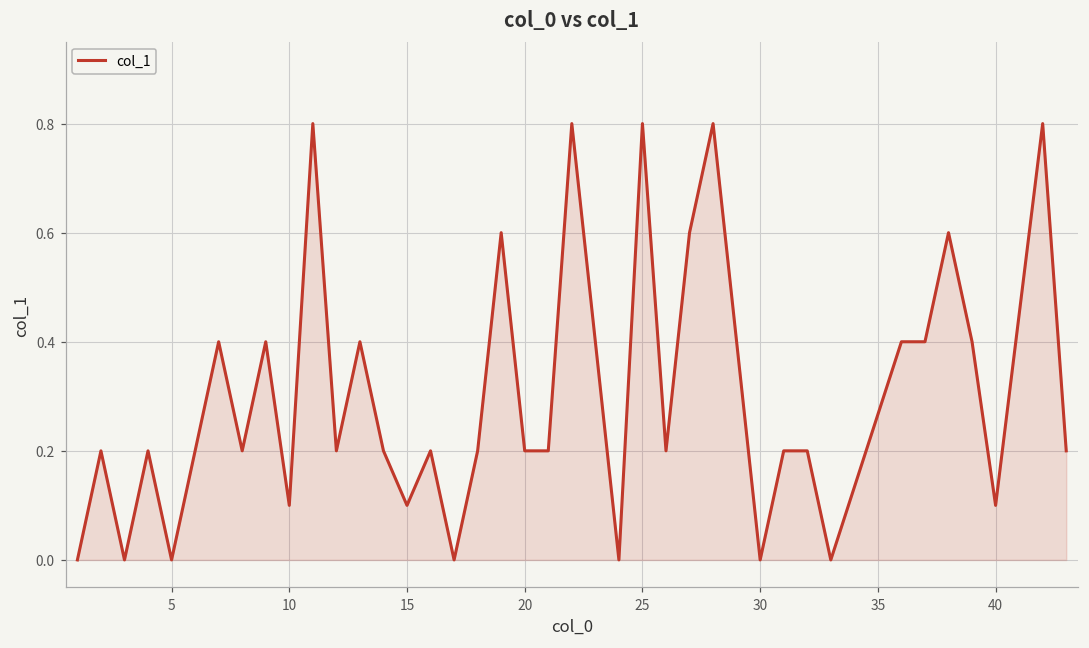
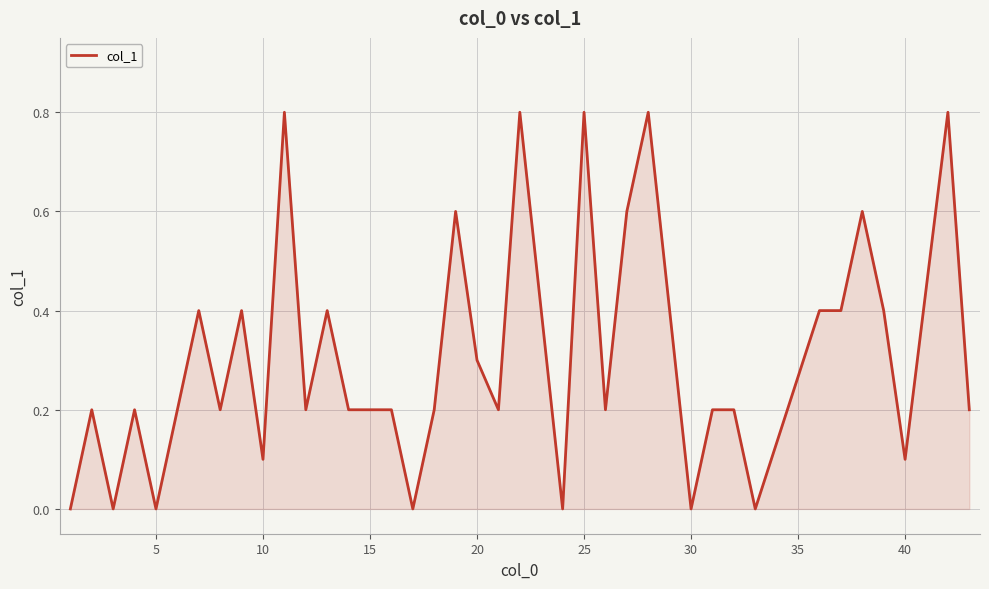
15: 0.1 -> 0.2
20: 0.2 -> 0.3
